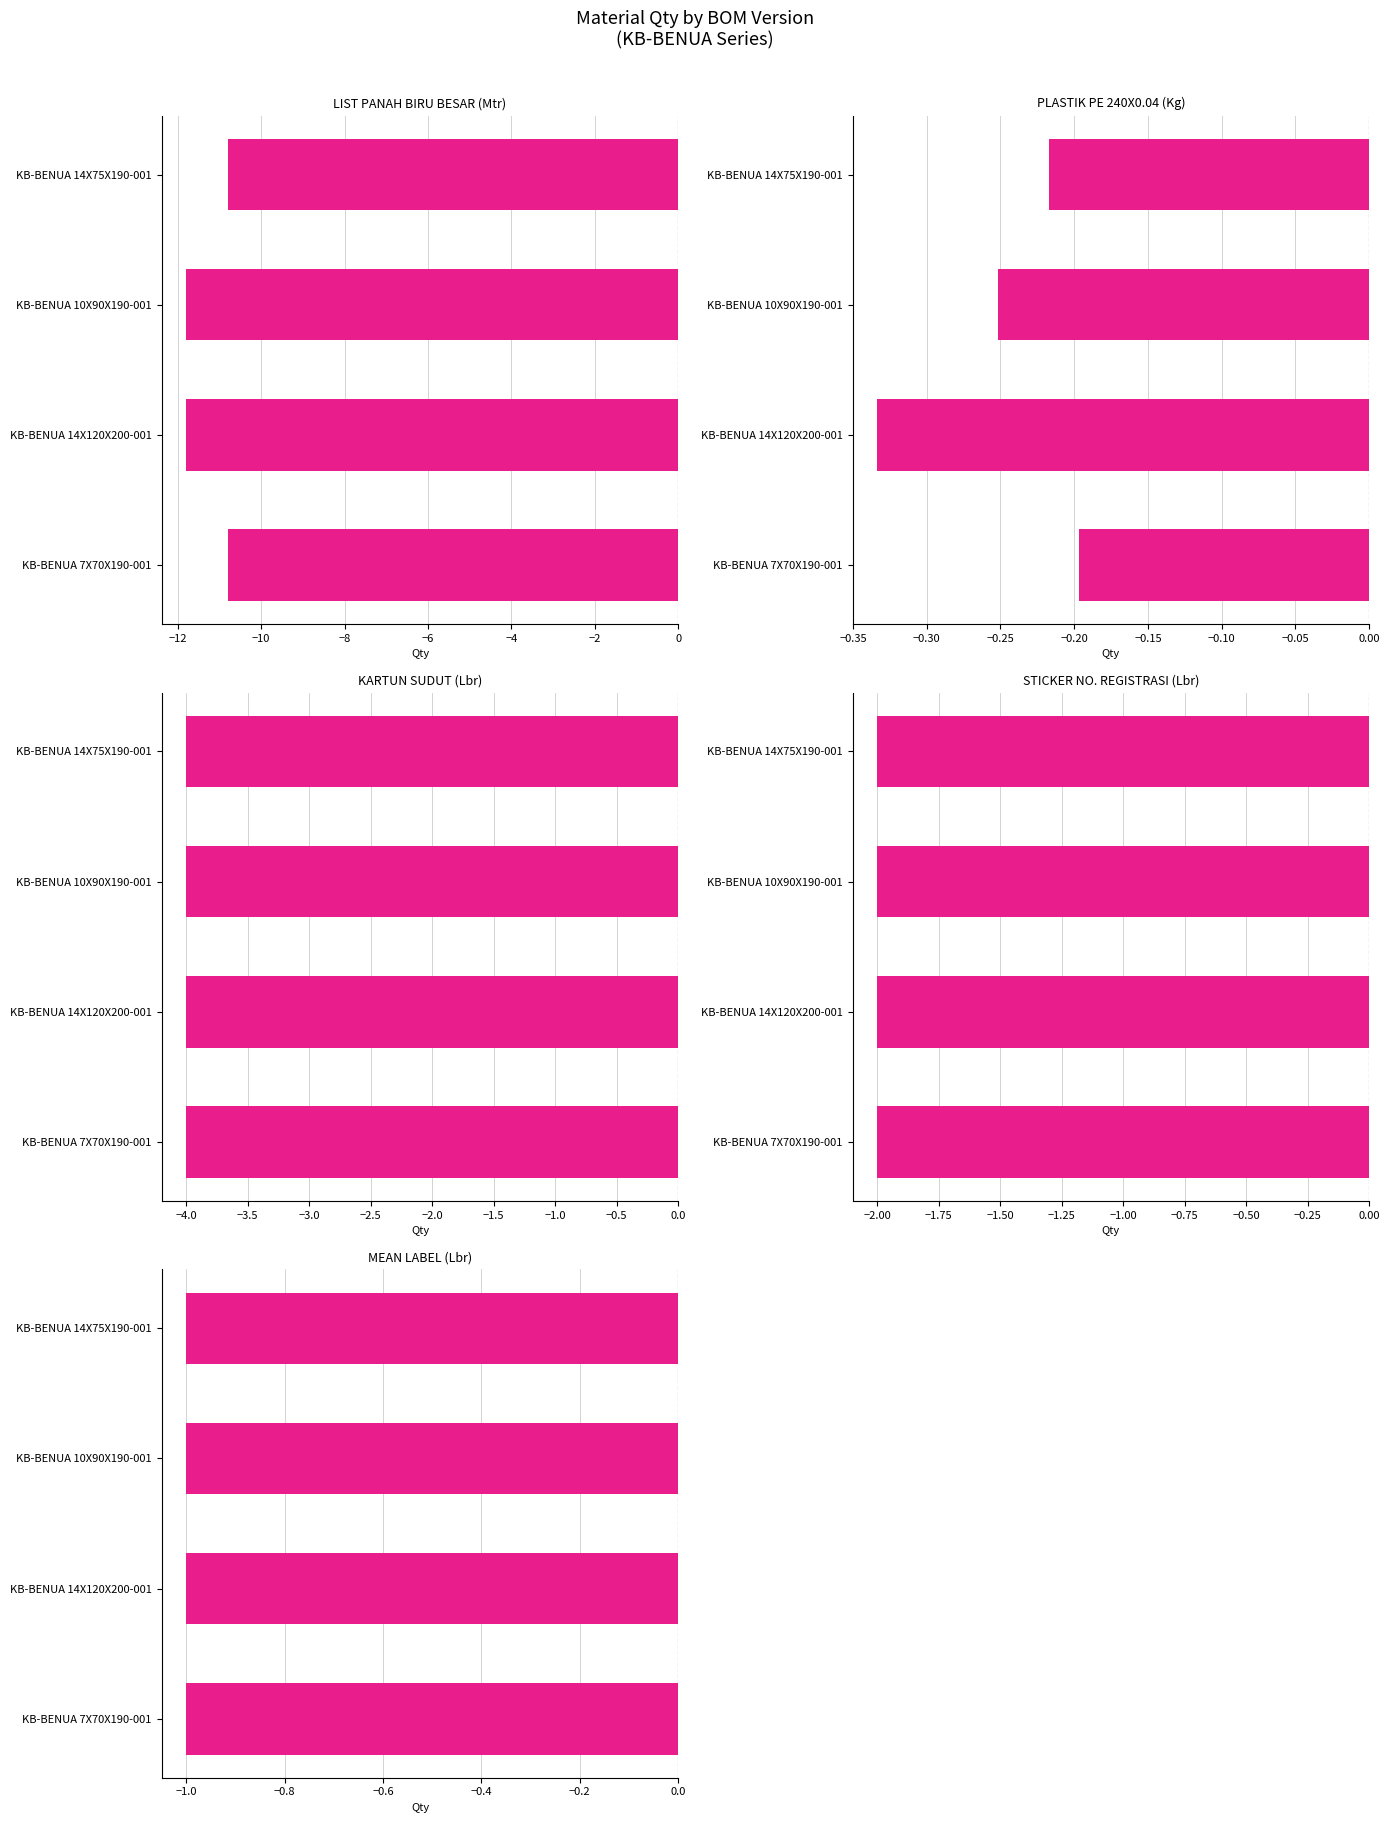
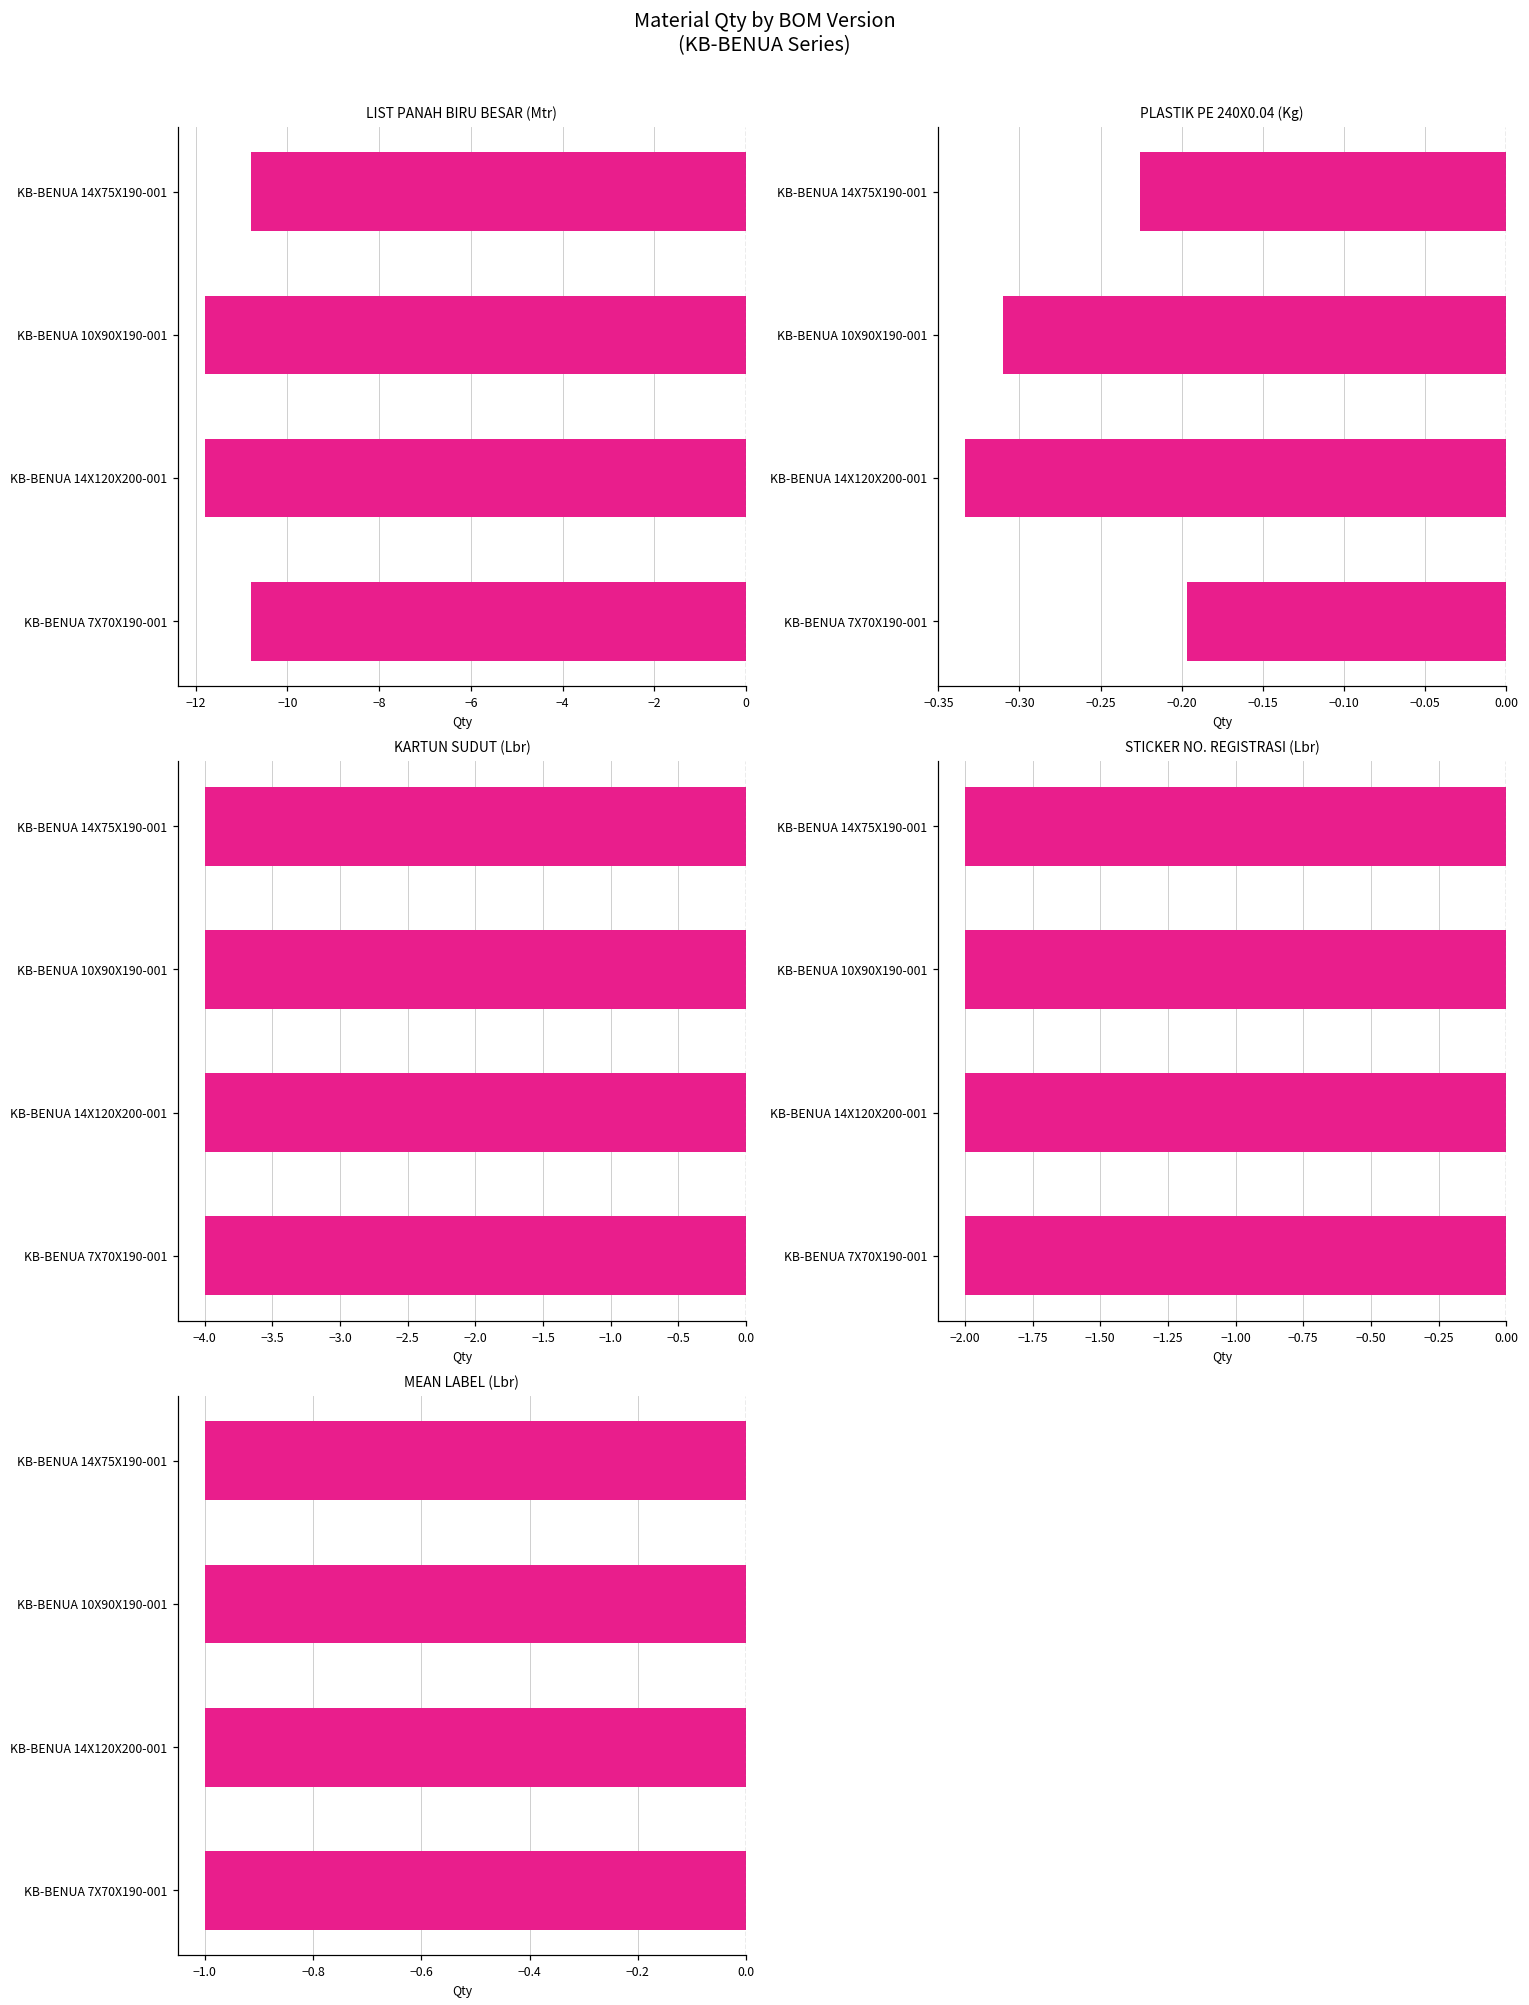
PLASTIK PE 240X0.04 (Kg), KB-BENUA 14X75X190-001: -0.217 -> -0.226
PLASTIK PE 240X0.04 (Kg), KB-BENUA 10X90X190-001: -0.252 -> -0.310
